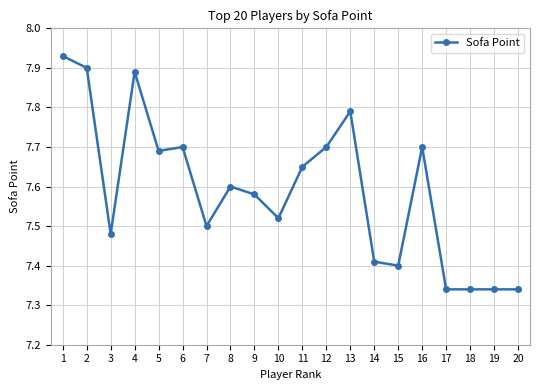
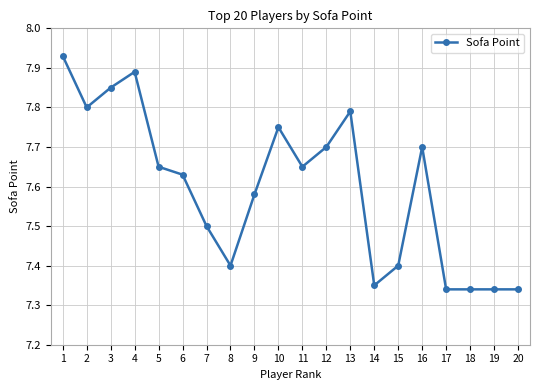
2: 7.9 -> 7.8
3: 7.48 -> 7.85
5: 7.69 -> 7.65
6: 7.70 -> 7.63
8: 7.6 -> 7.4
10: 7.52 -> 7.75
14: 7.41 -> 7.35
